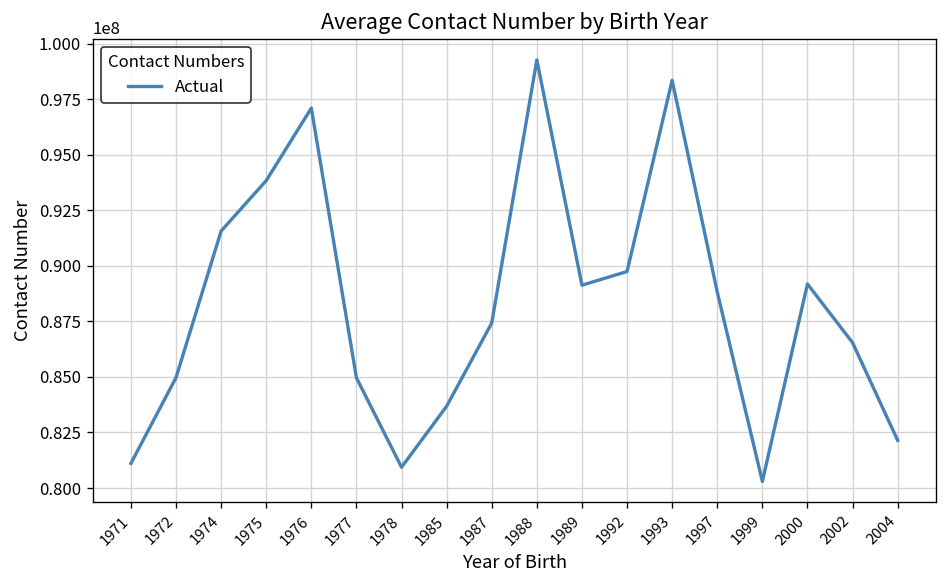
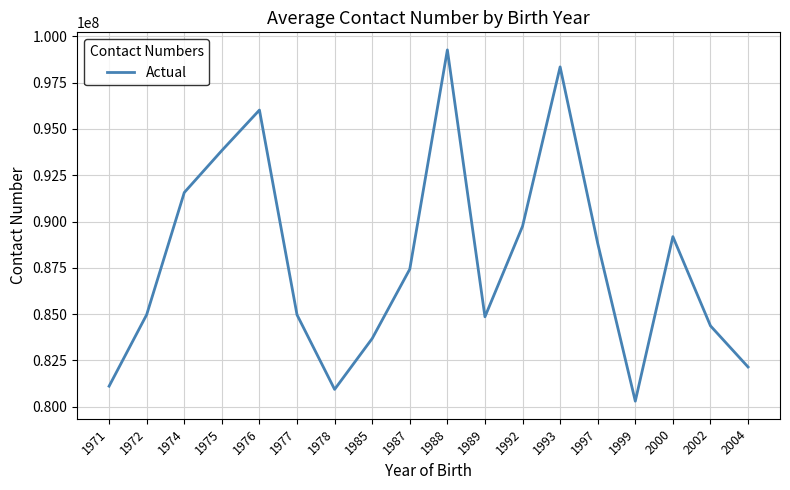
1976: 97100000 -> 96000000
1989: 89100000 -> 84900000
2002: 86500000 -> 84400000
